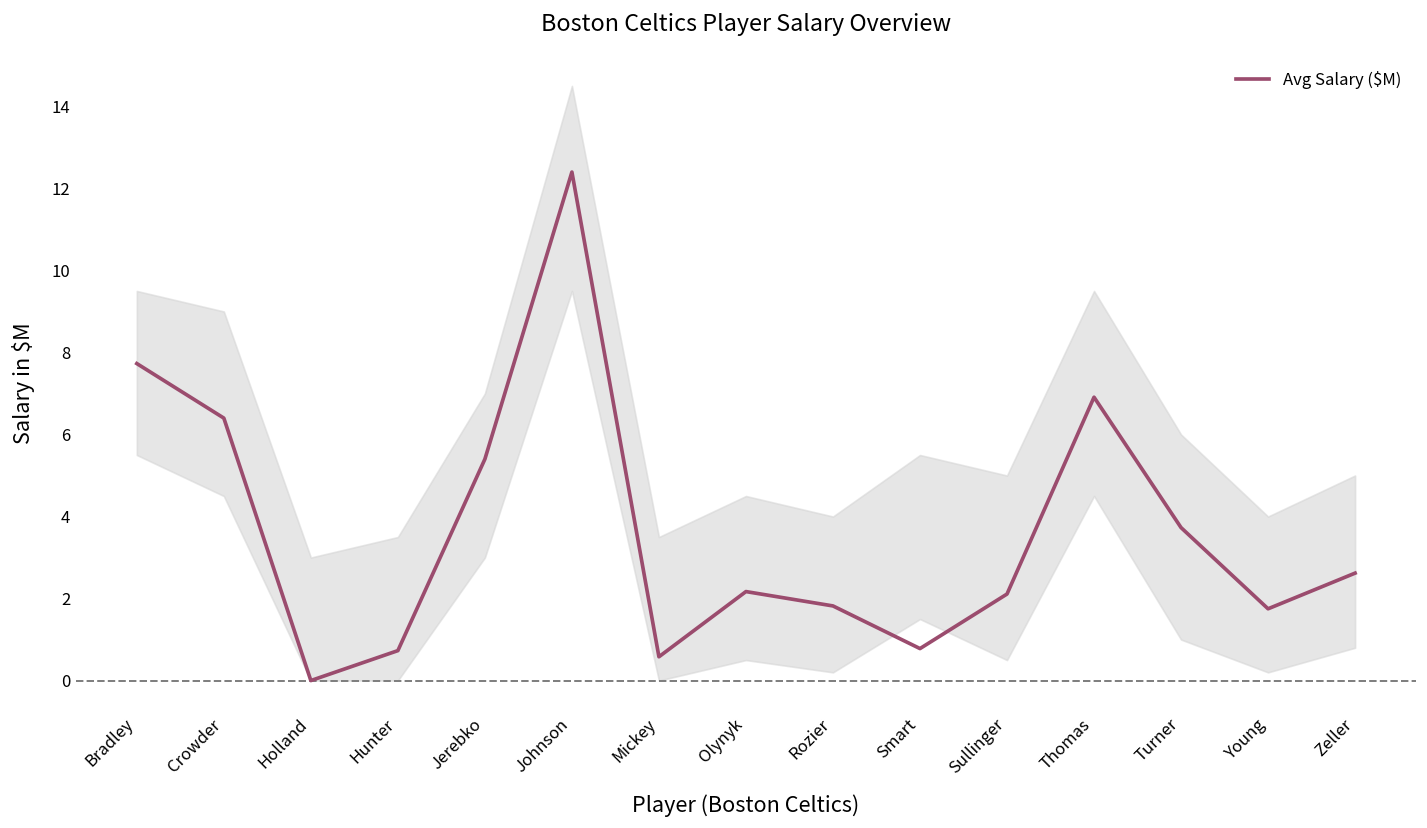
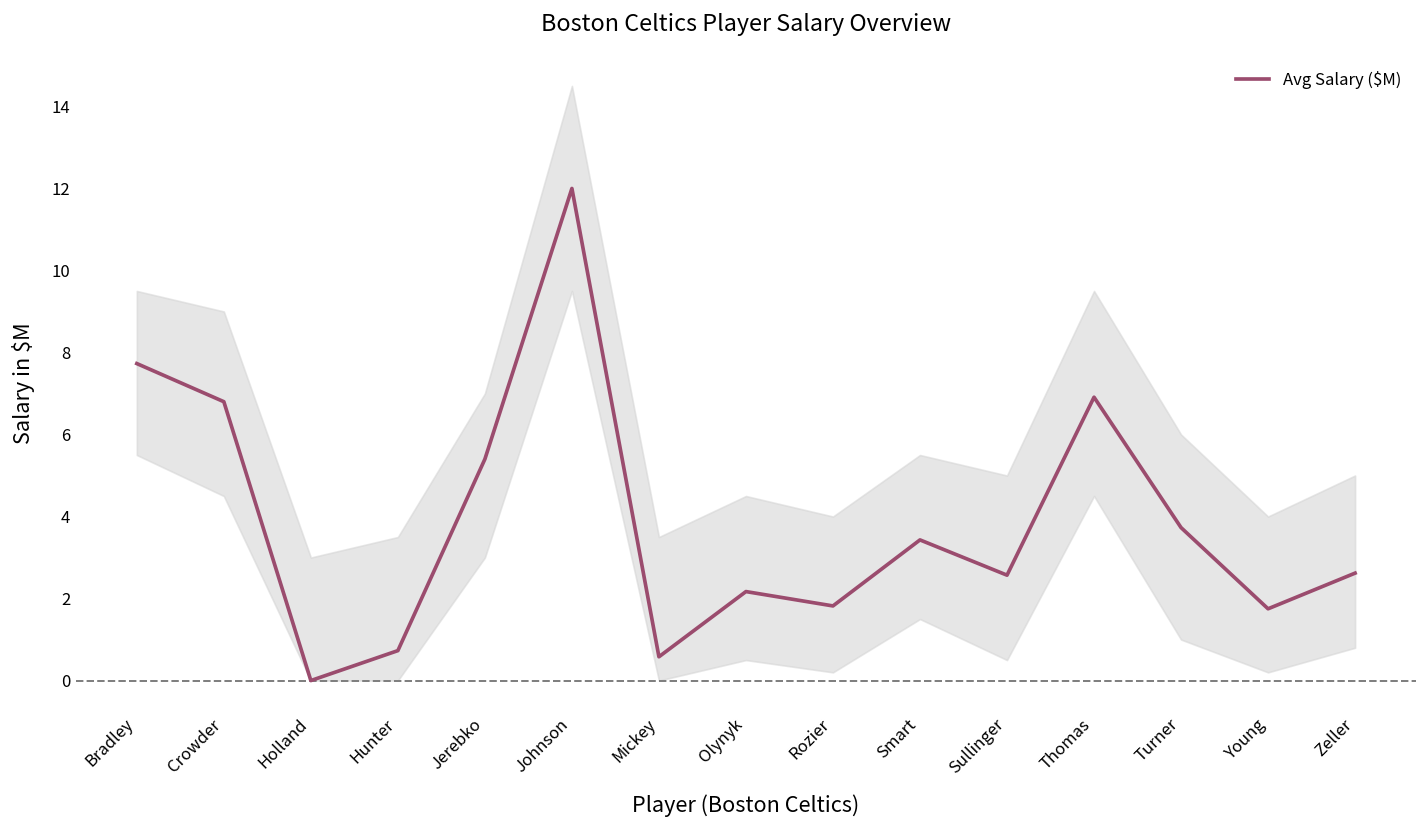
Avg Salary ($M), Crowder: 6.4 -> 6.8
Avg Salary ($M), Johnson: 12.4 -> 12.0
Avg Salary ($M), Smart: 0.8 -> 3.4
Avg Salary ($M), Sullinger: 2.1 -> 2.6
